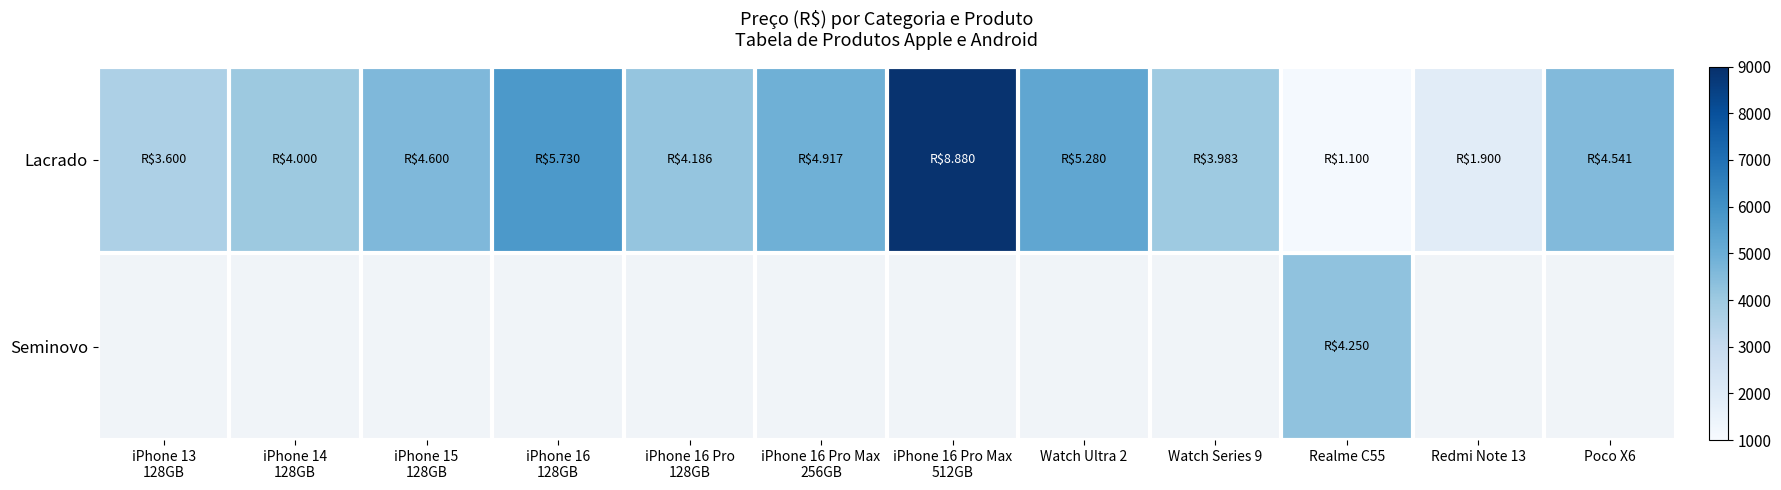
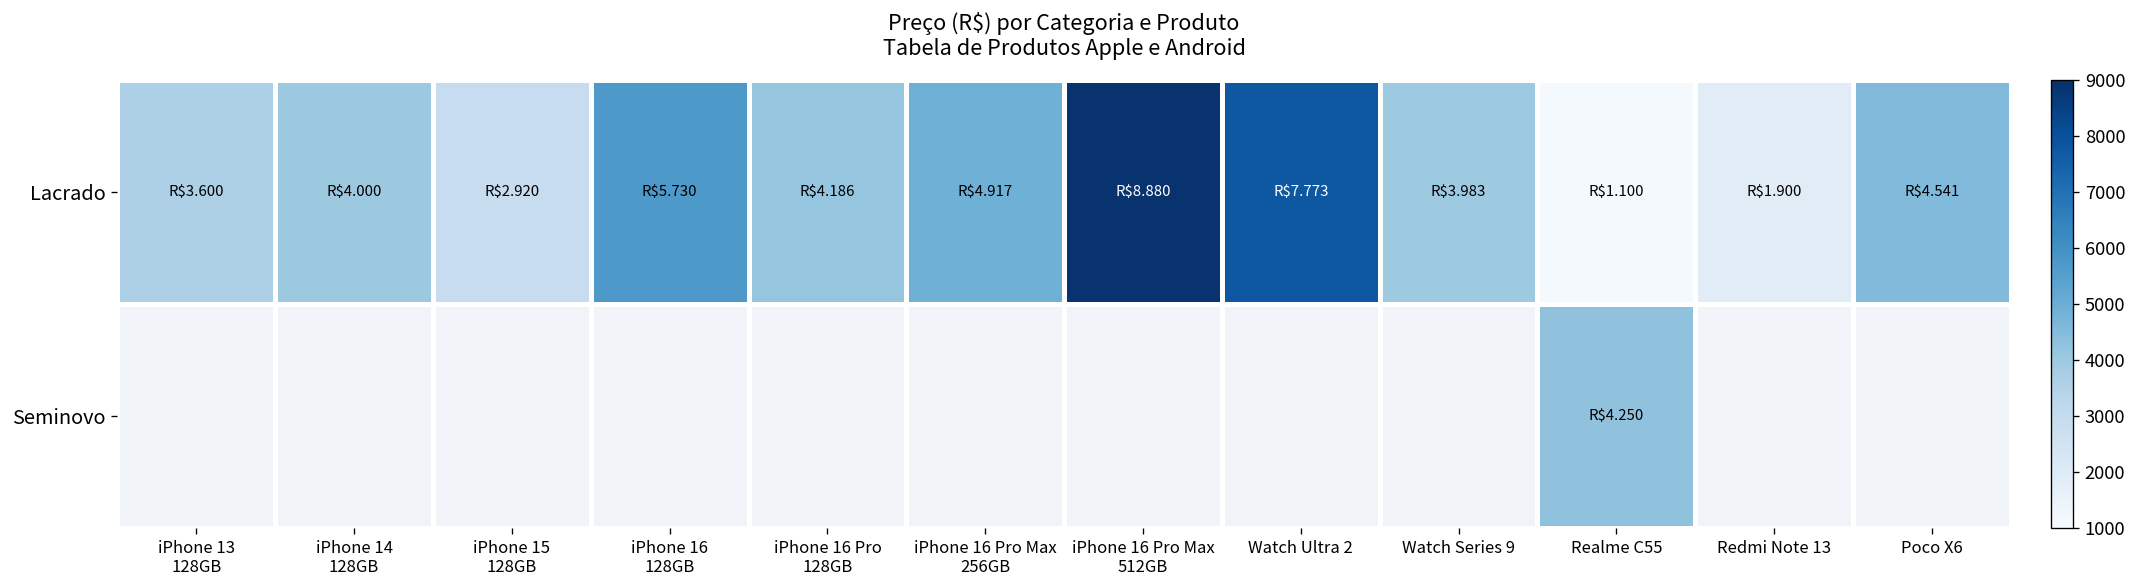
Lacrado, iPhone 15 128GB: $4.600 -> $2.920
Lacrado, Watch Ultra 2: $5.280 -> $7.773
